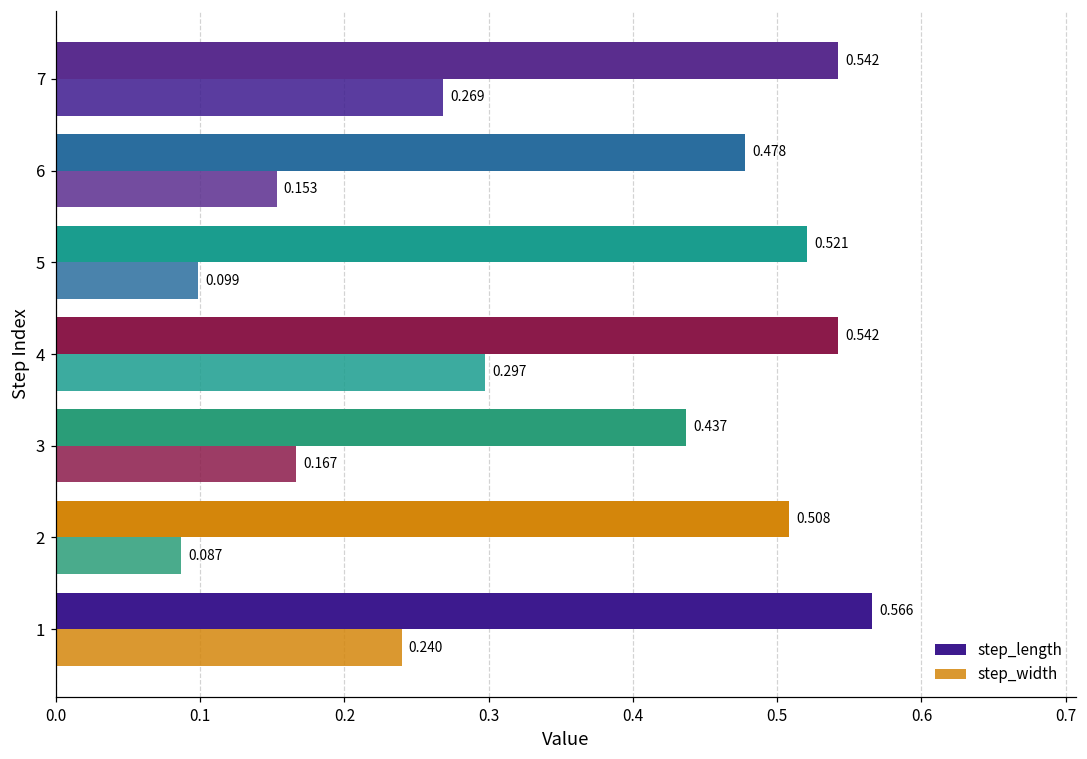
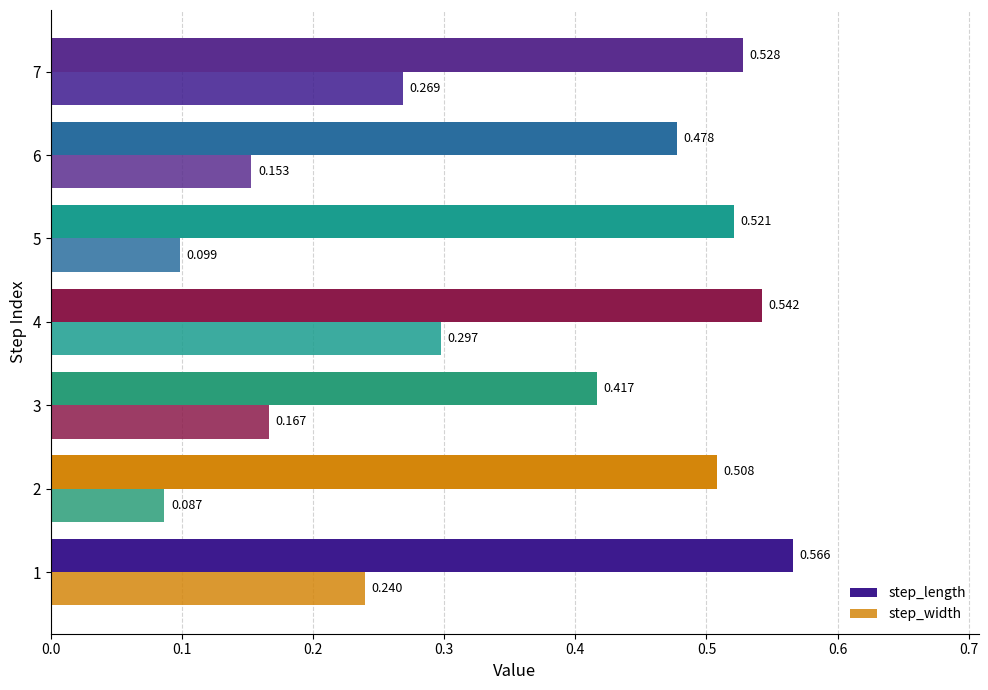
step_length, 7: 0.542 -> 0.528
step_length, 3: 0.437 -> 0.417
